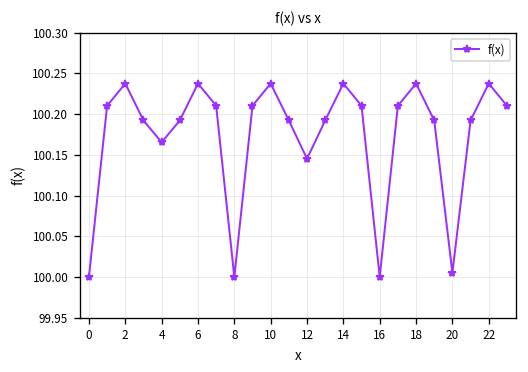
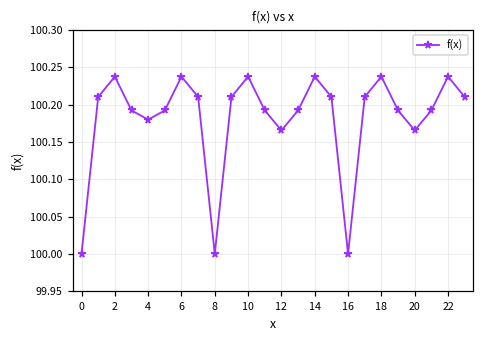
4: 100.17 -> 100.18
12: 100.15 -> 100.17
20: 100.01 -> 100.17
